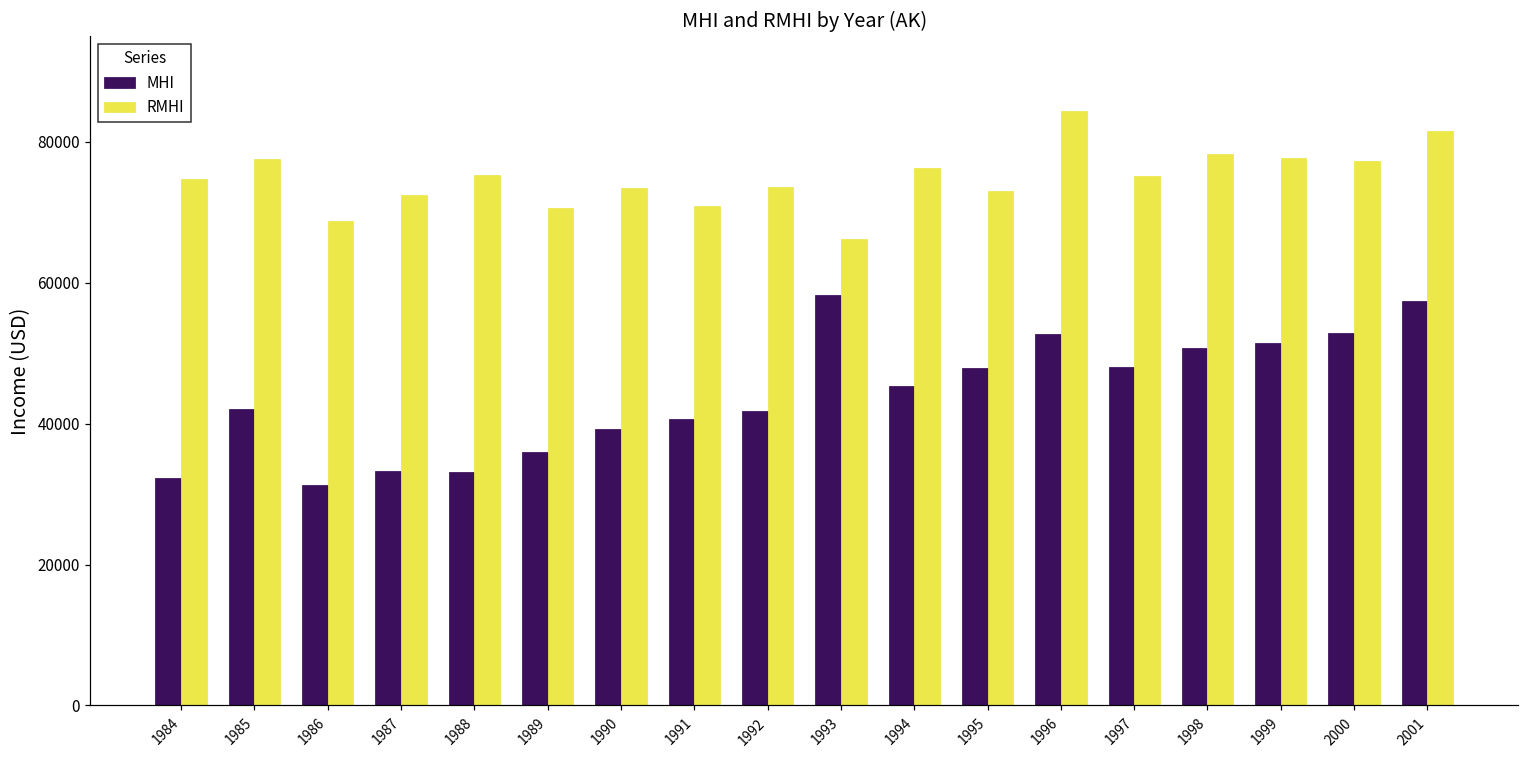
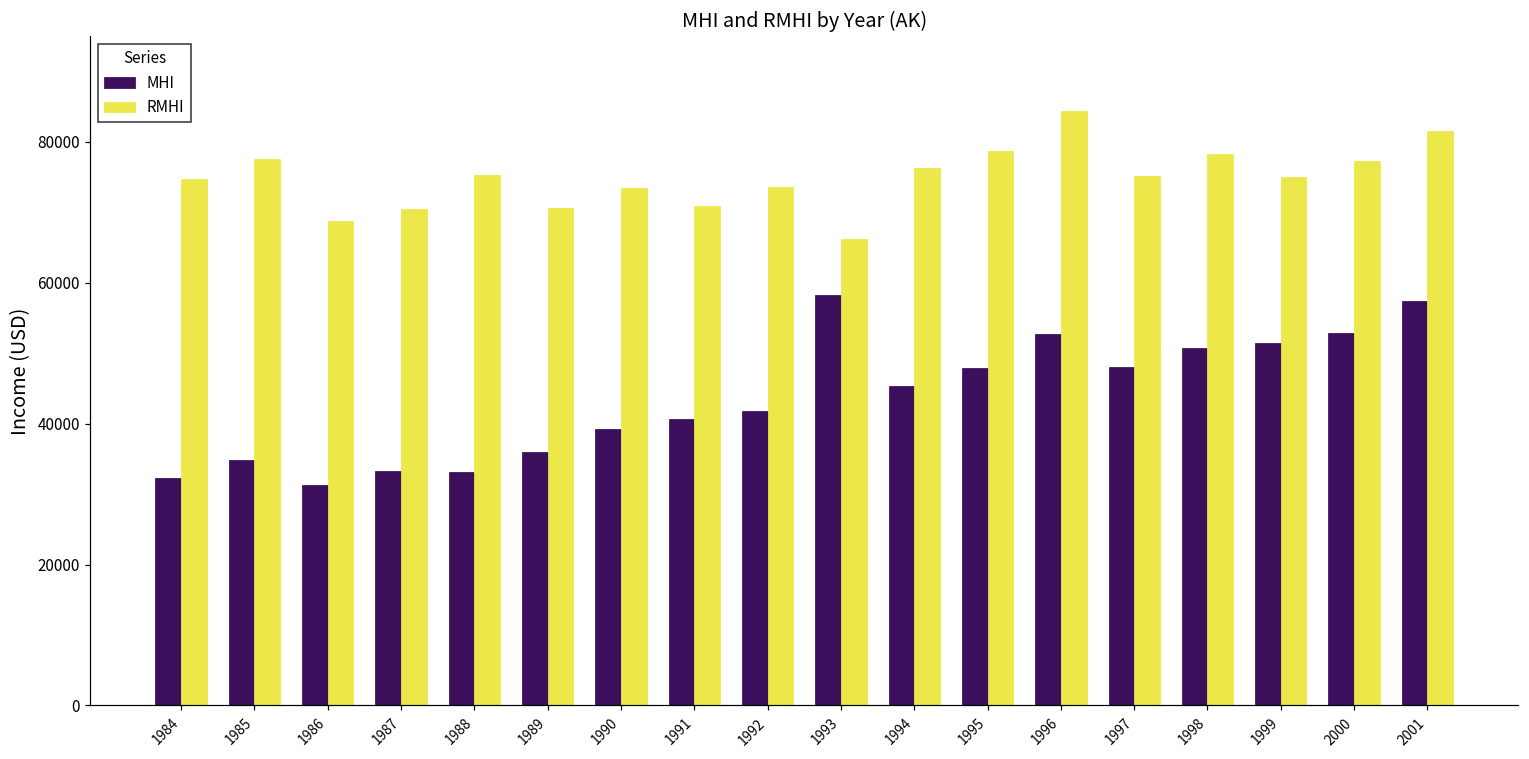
MHI, 1985: 42000 -> 35000
RMHI, 1987: 72000 -> 70000
RMHI, 1995: 73000 -> 79000
RMHI, 1999: 78000 -> 75000
